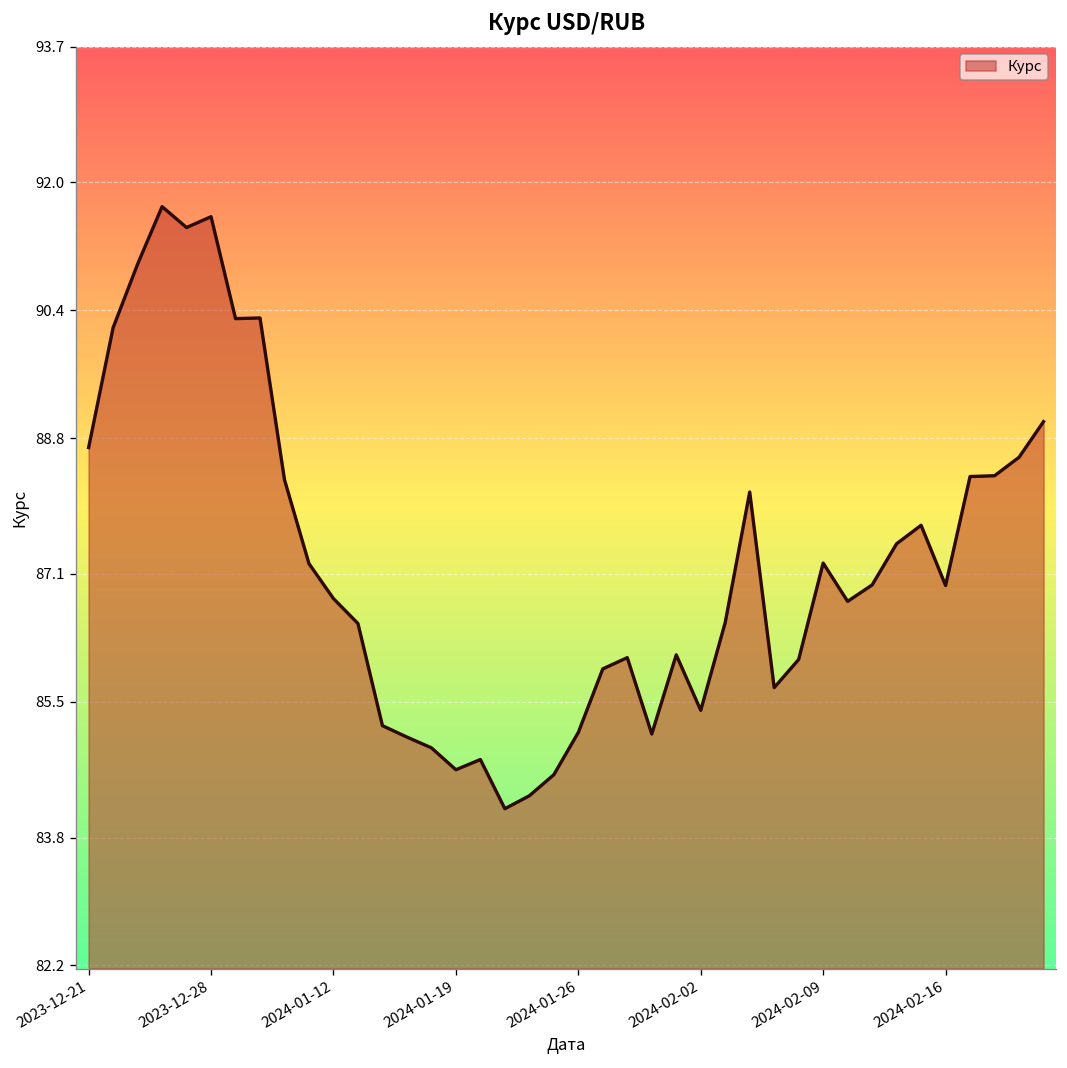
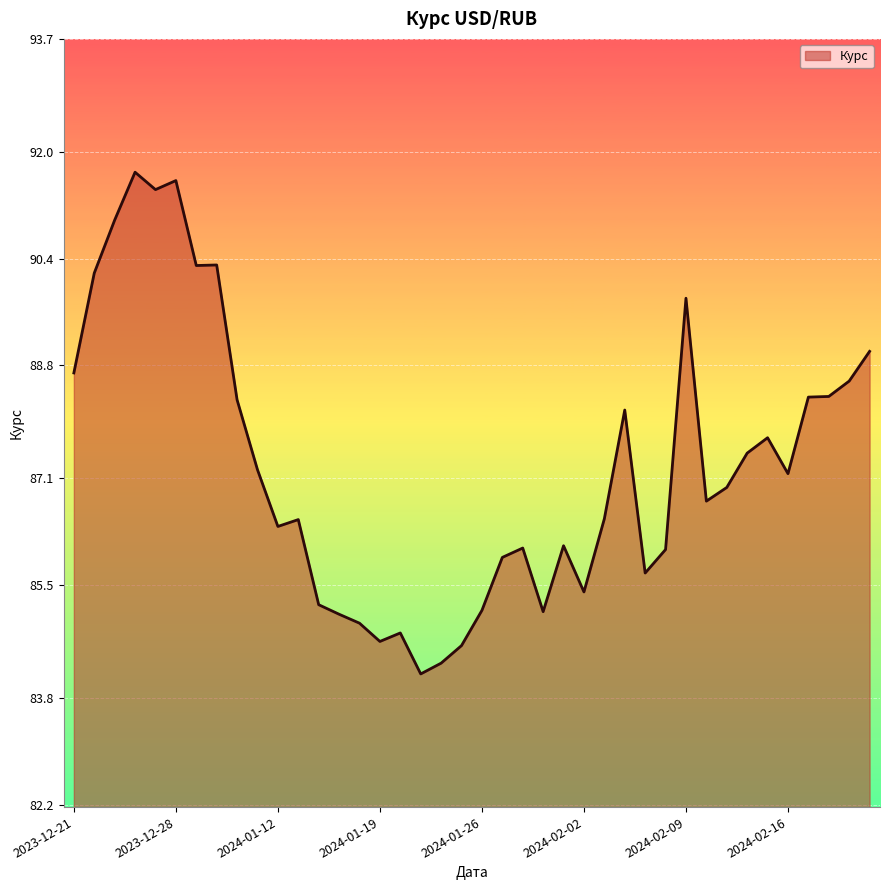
2024-01-12: 86.8 -> 86.4
2024-02-09: 87.2 -> 89.8
2024-02-16: 87.0 -> 87.2
